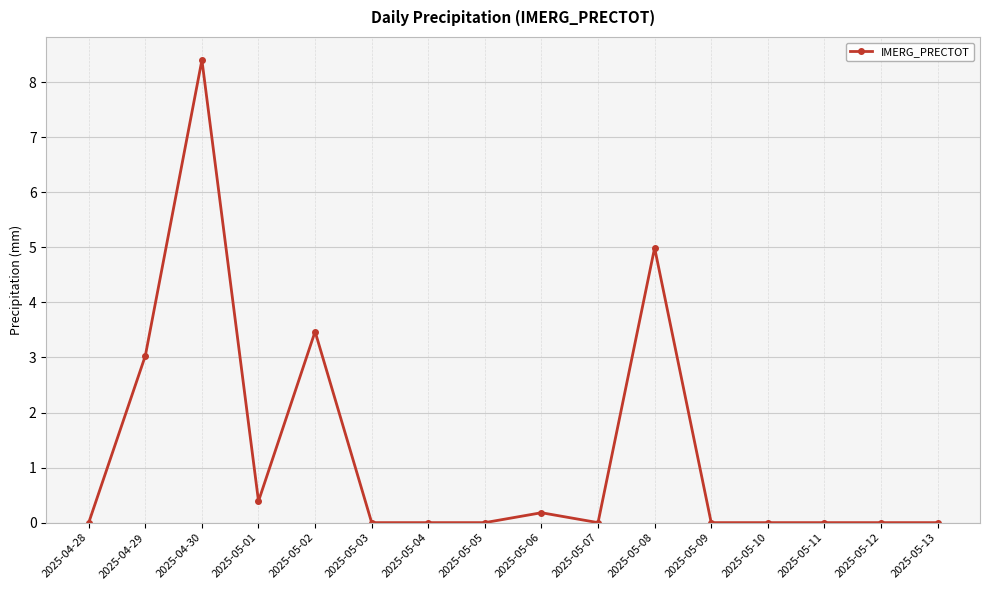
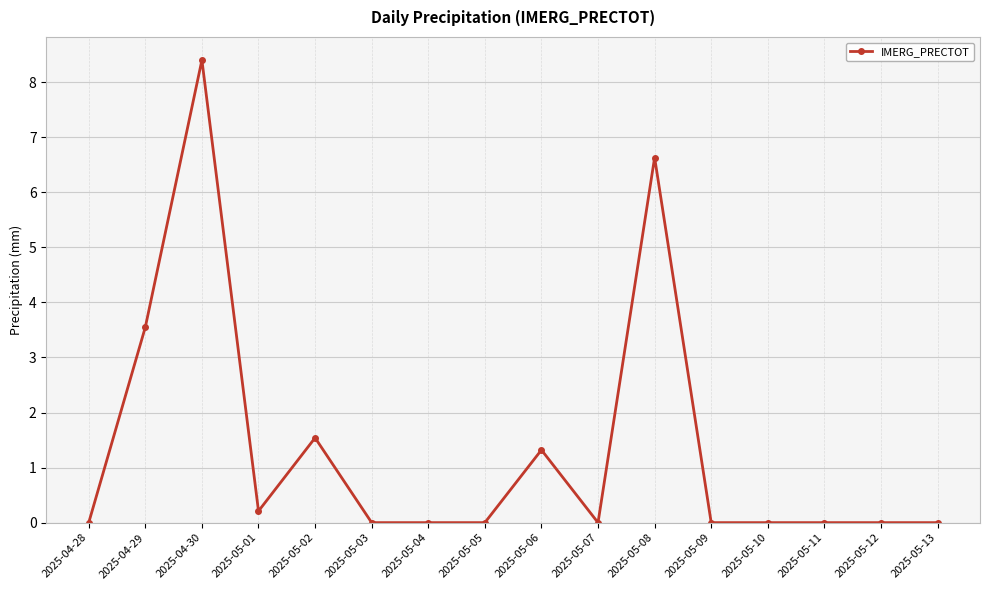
2025-04-29: 3.0 -> 3.6
2025-05-01: 0.4 -> 0.2
2025-05-02: 3.5 -> 1.5
2025-05-06: 0.2 -> 1.3
2025-05-08: 5.0 -> 6.6
